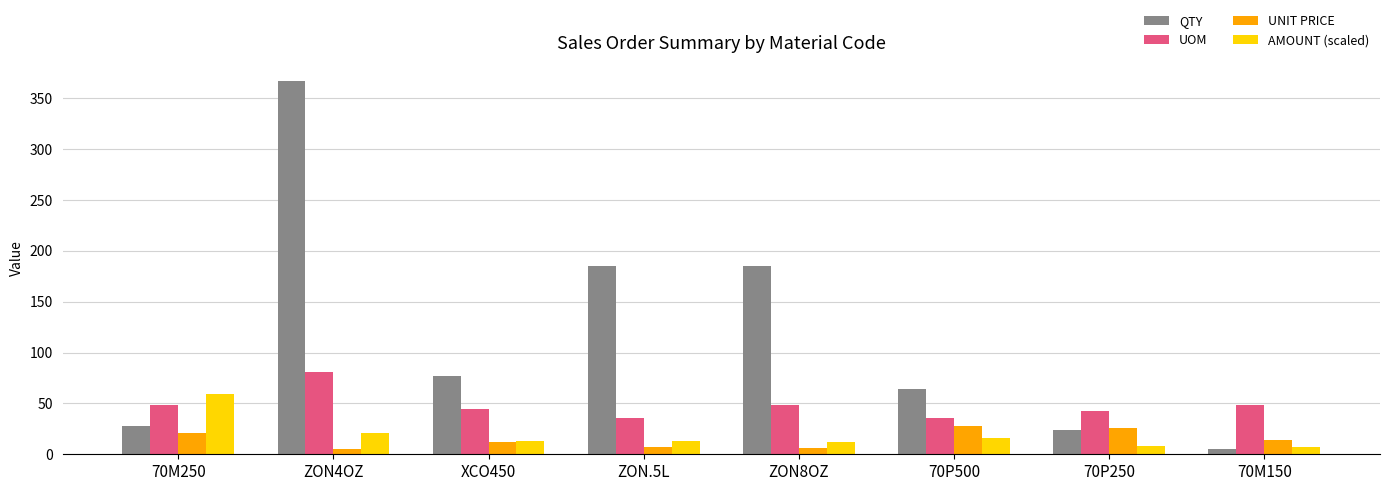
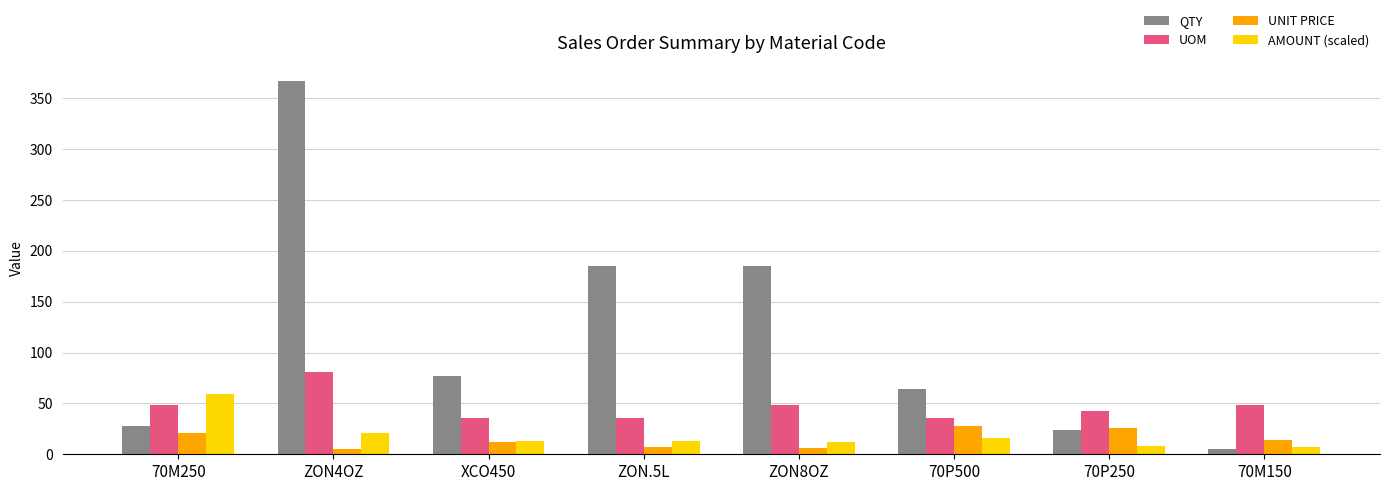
UOM, XCO450: 45 -> 36
